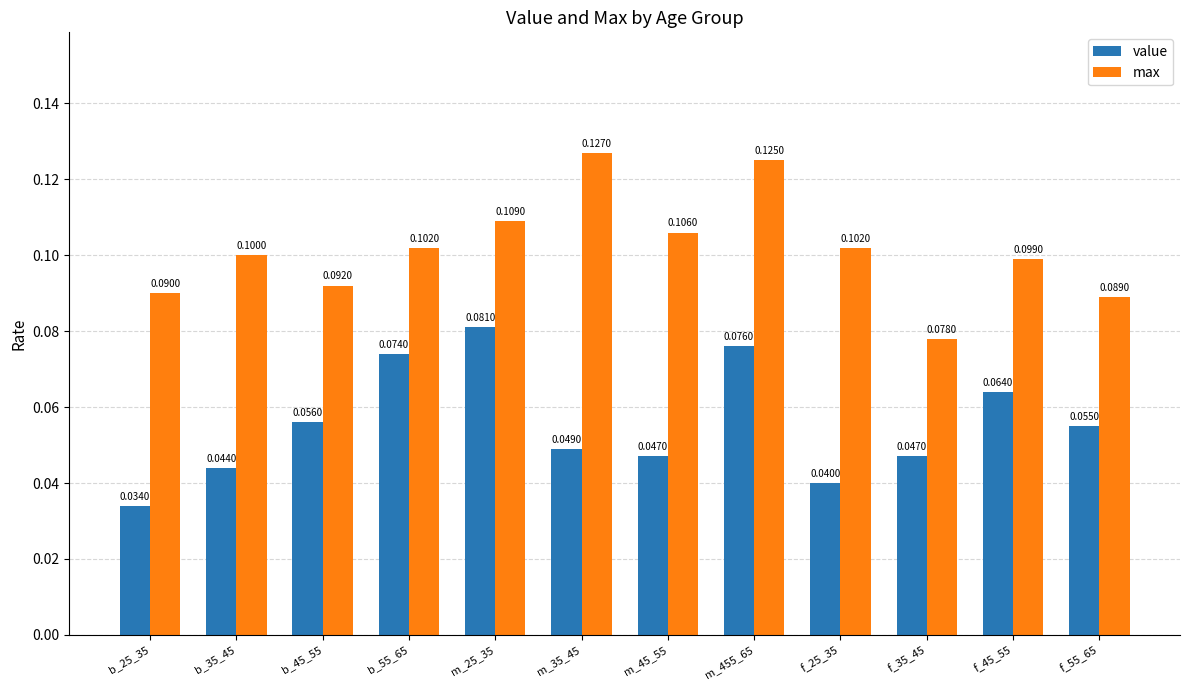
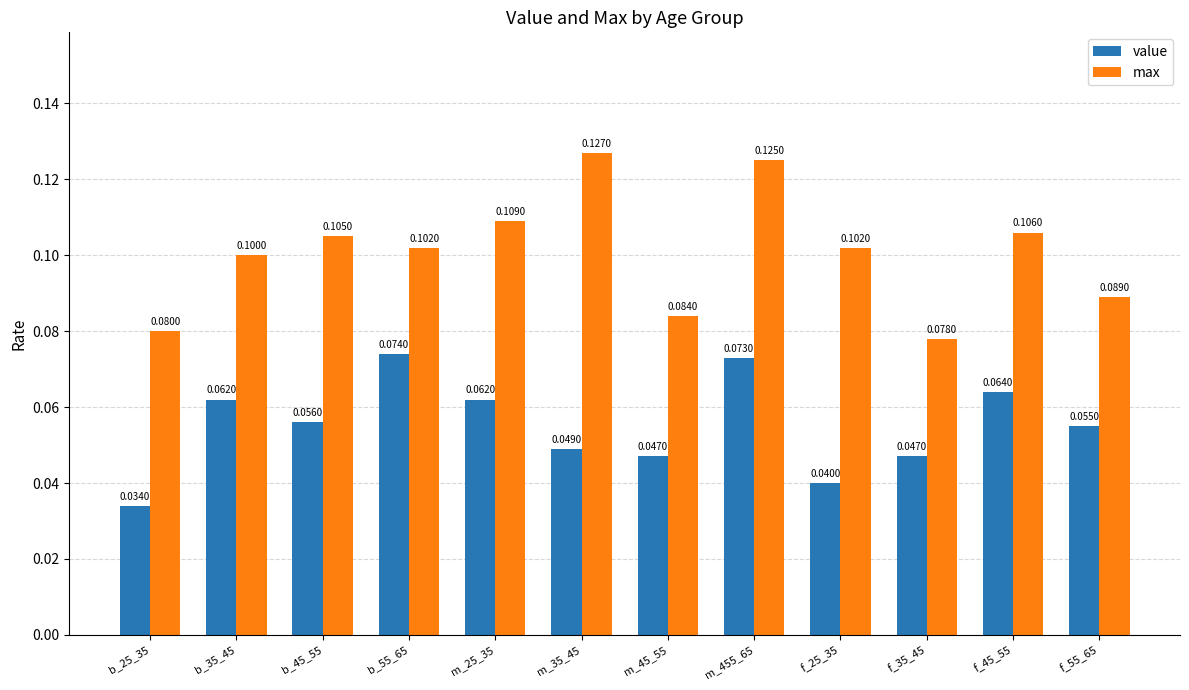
max, b_25_35: 0.0900 -> 0.0800
value, b_35_45: 0.0440 -> 0.0620
max, b_45_55: 0.0920 -> 0.1050
value, m_25_35: 0.0810 -> 0.0620
max, m_45_55: 0.1060 -> 0.0840
value, m_455_65: 0.0760 -> 0.0730
max, f_45_55: 0.0990 -> 0.1060
